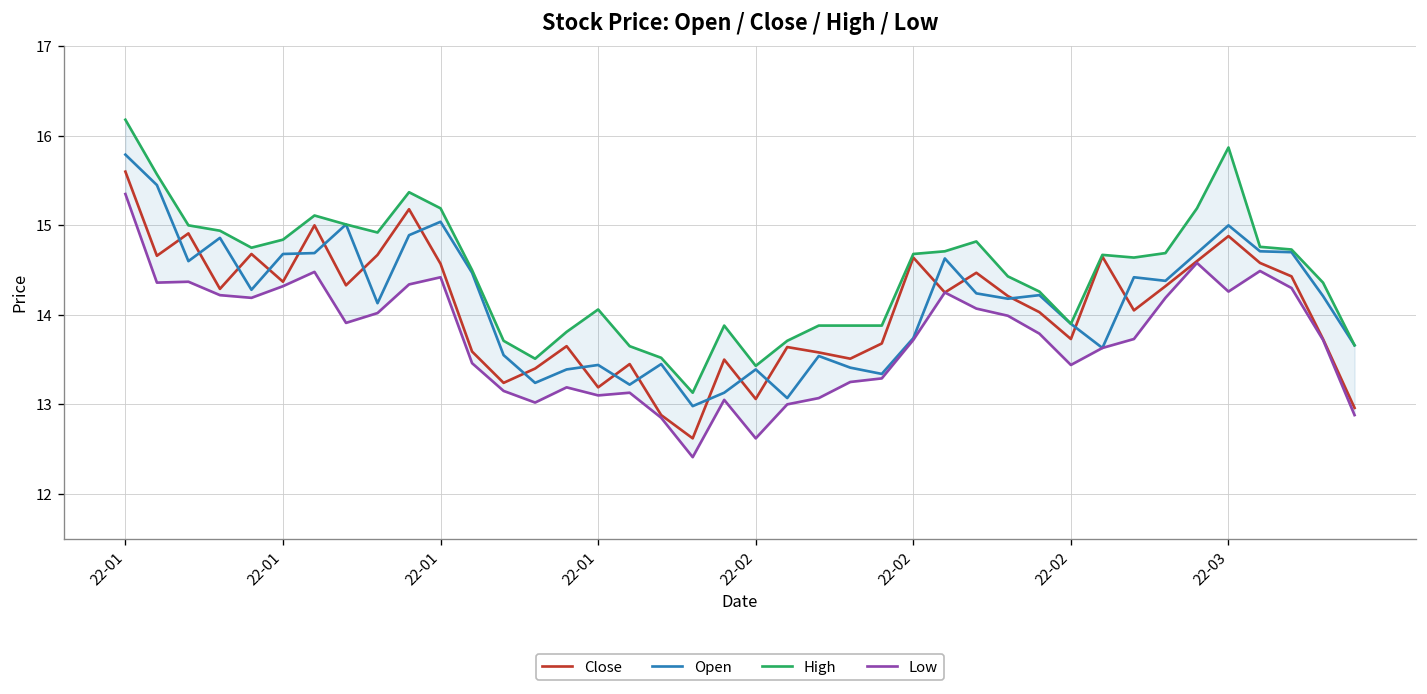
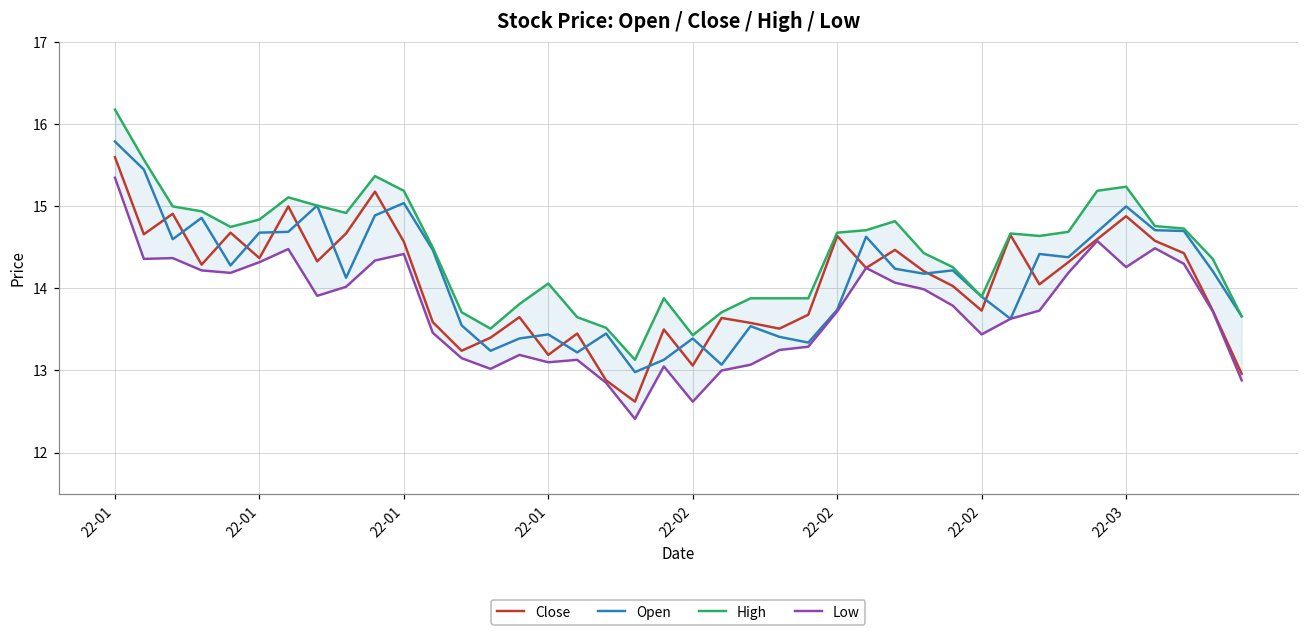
High, 22-03: 15.9 -> 15.2
